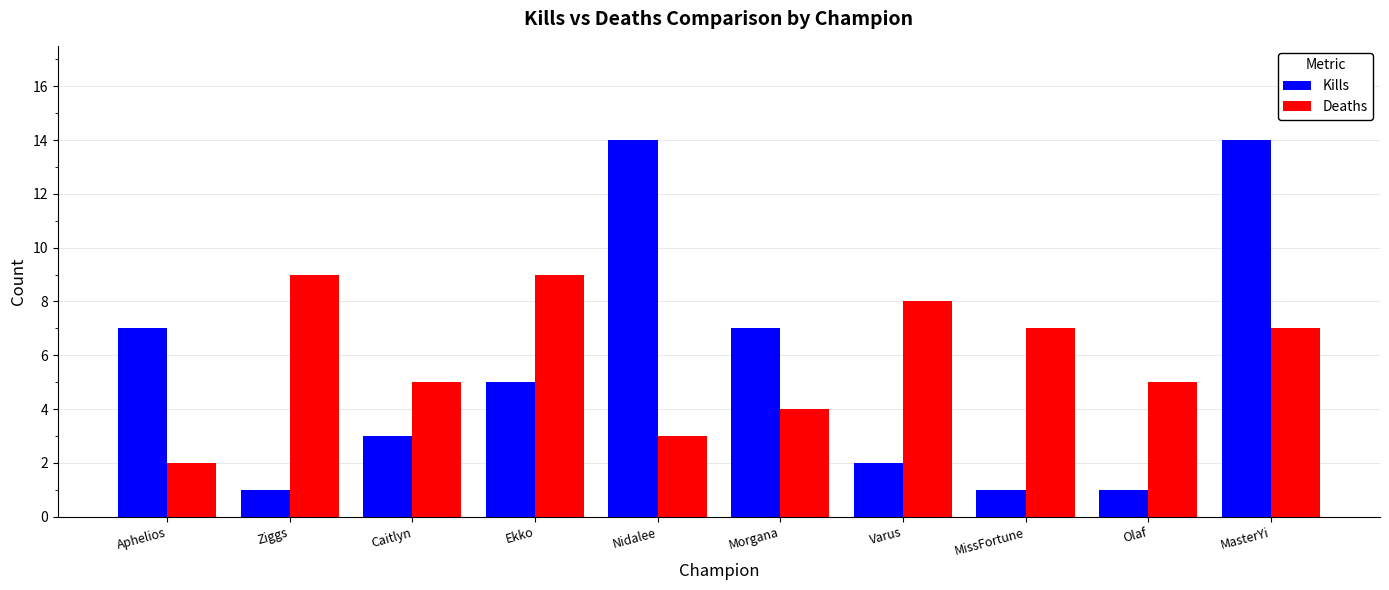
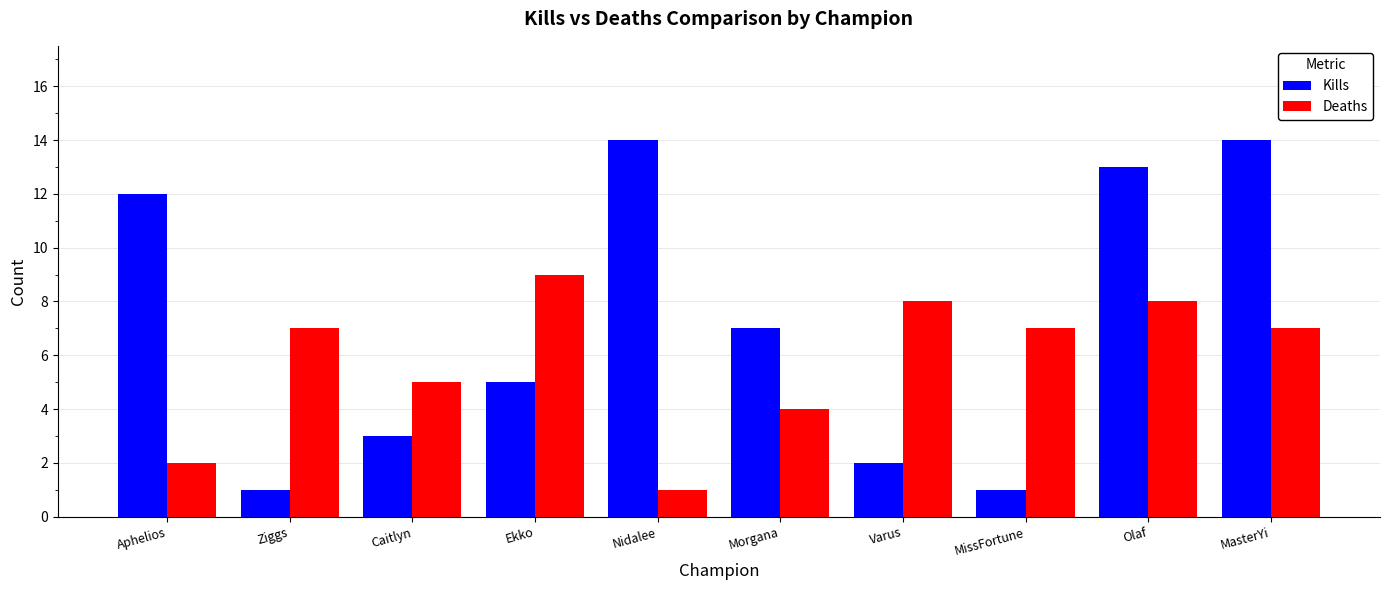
Kills, Aphelios: 7 -> 12
Deaths, Ziggs: 9 -> 7
Deaths, Nidalee: 3 -> 1
Kills, Olaf: 1 -> 13
Deaths, Olaf: 5 -> 8
